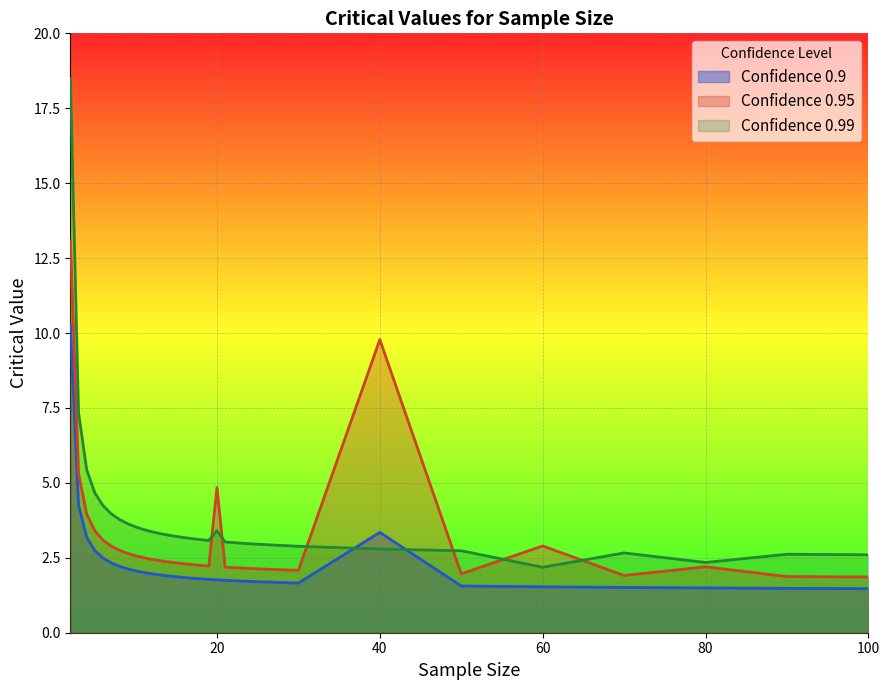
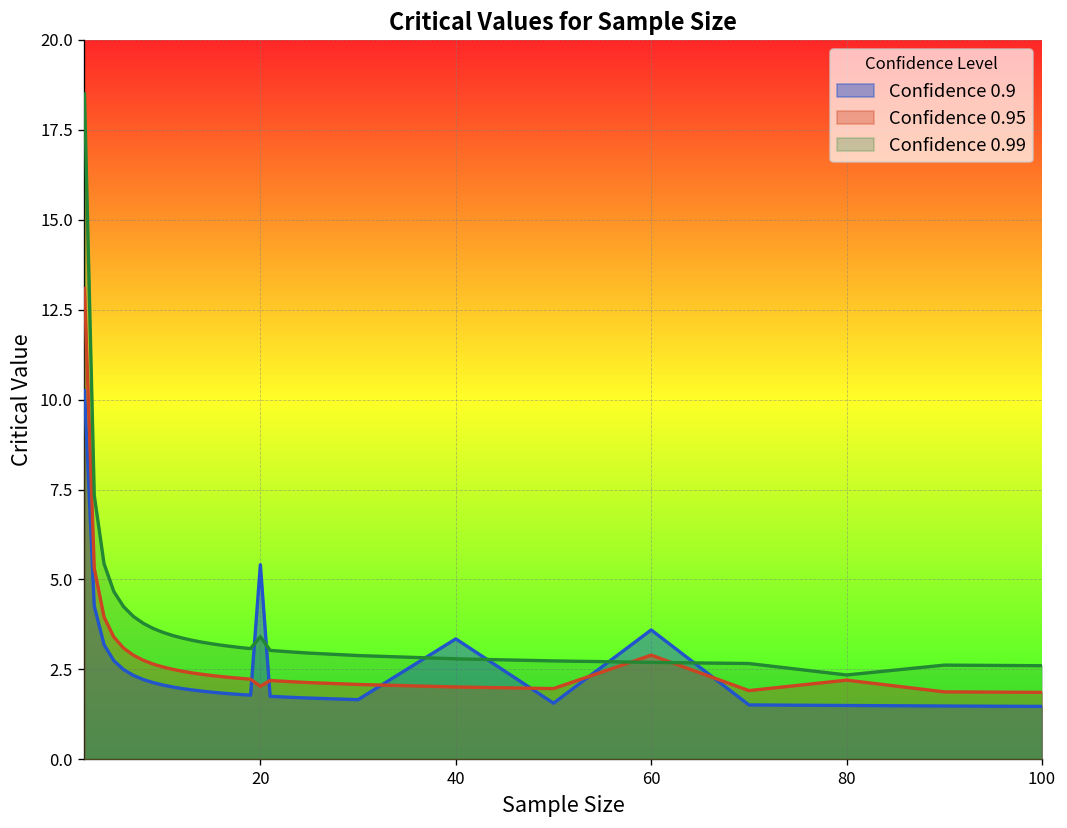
Confidence 0.9, 20: 1.8 -> 5.4
Confidence 0.95, 20: 4.8 -> 2.0
Confidence 0.95, 40: 9.8 -> 2.0
Confidence 0.9, 60: 1.5 -> 3.6
Confidence 0.99, 60: 2.2 -> 2.7
